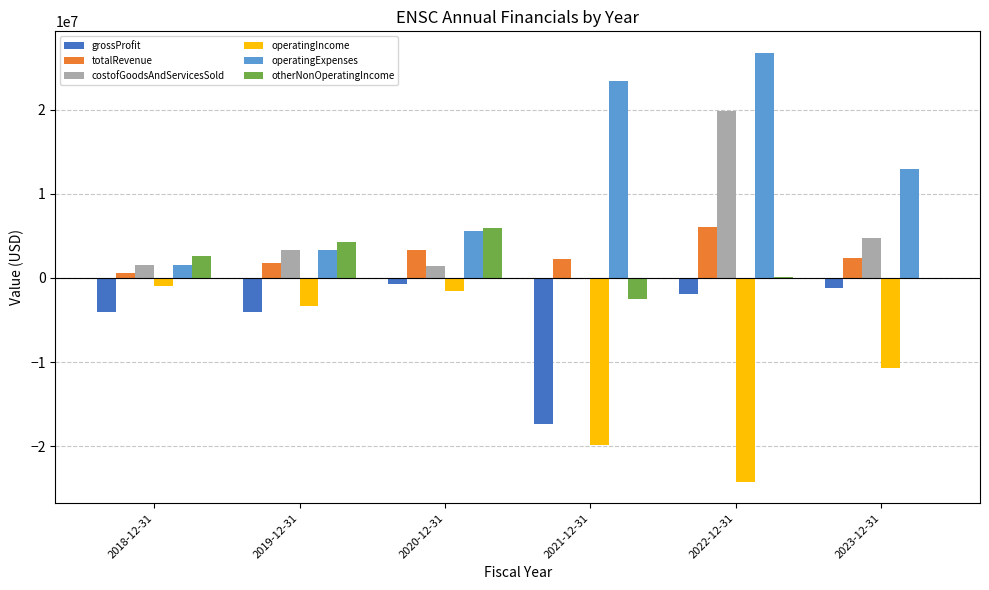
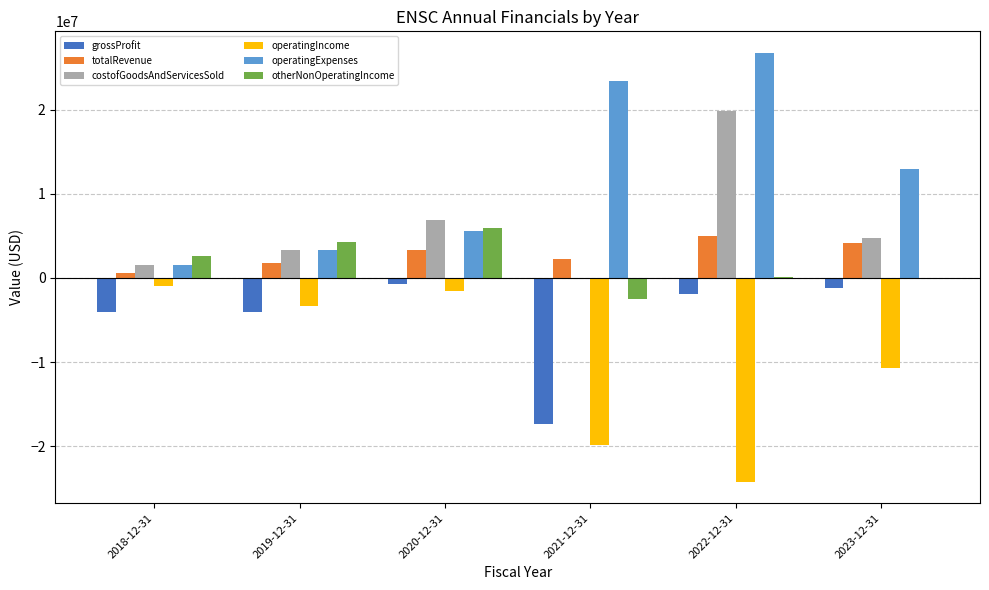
costofGoodsAndServicesSold, 2020-12-31: 1000000 -> 7000000
totalRevenue, 2022-12-31: 6000000 -> 5000000
totalRevenue, 2023-12-31: 2000000 -> 4000000
